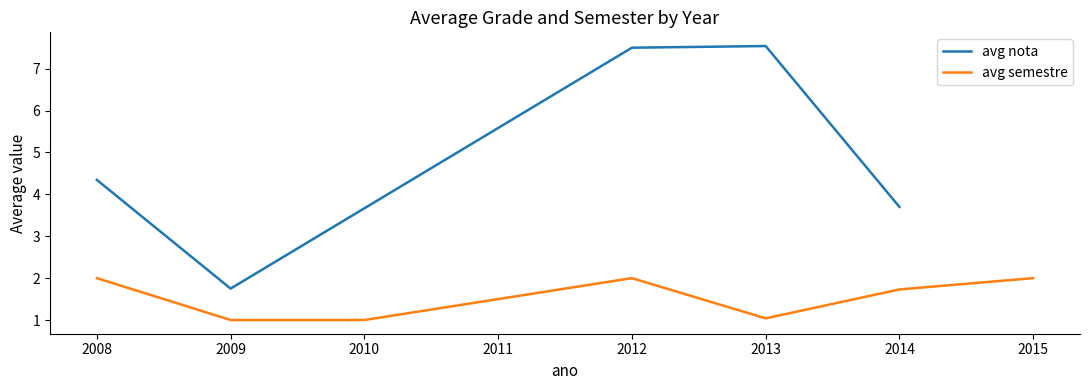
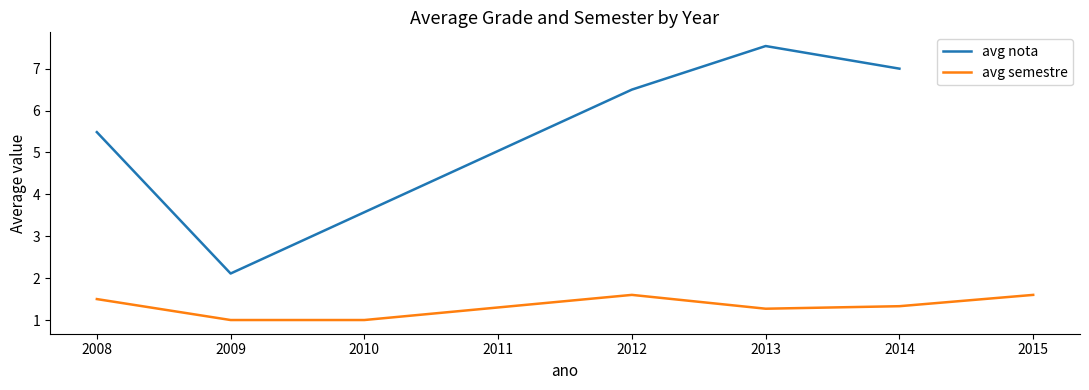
avg nota, 2008: 4.3 -> 5.5
avg semestre, 2008: 2.0 -> 1.5
avg nota, 2009: 1.8 -> 2.1
avg nota, 2012: 7.5 -> 6.5
avg semestre, 2012: 2.0 -> 1.6
avg semestre, 2013: 1.0 -> 1.3
avg nota, 2014: 3.7 -> 7.0
avg semestre, 2014: 1.7 -> 1.3
avg semestre, 2015: 2.0 -> 1.6
